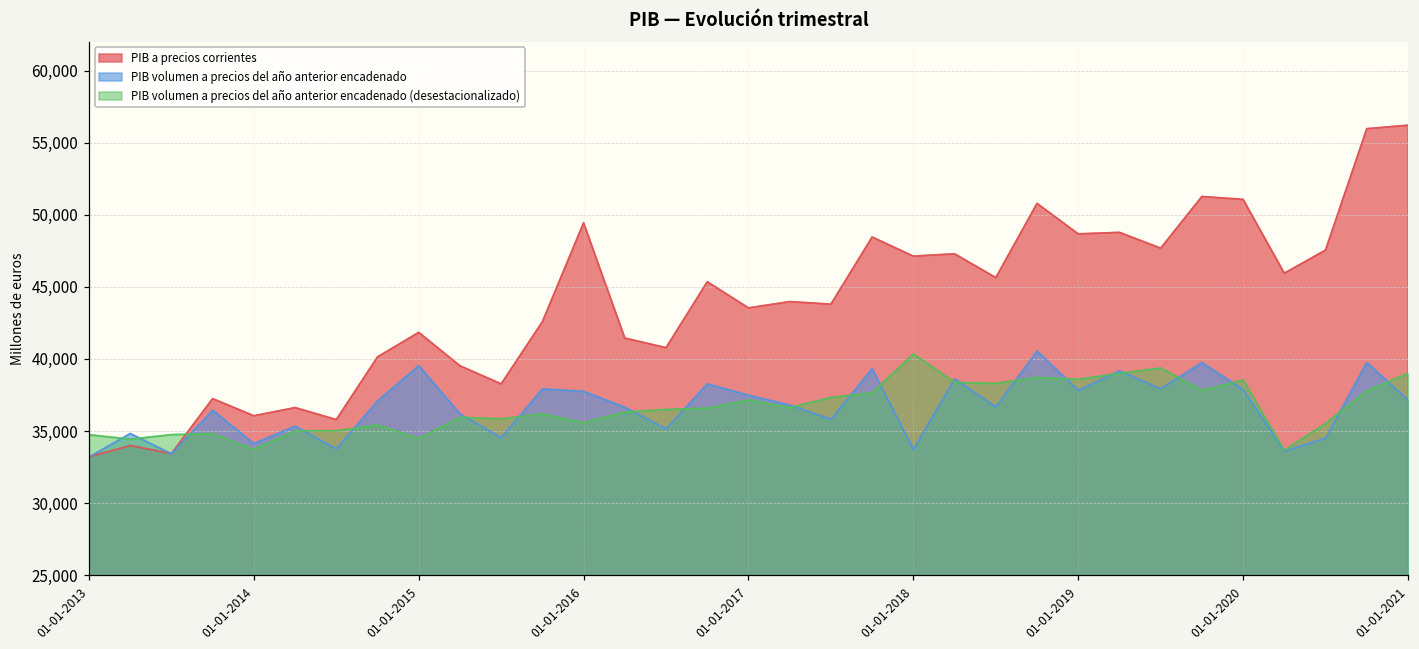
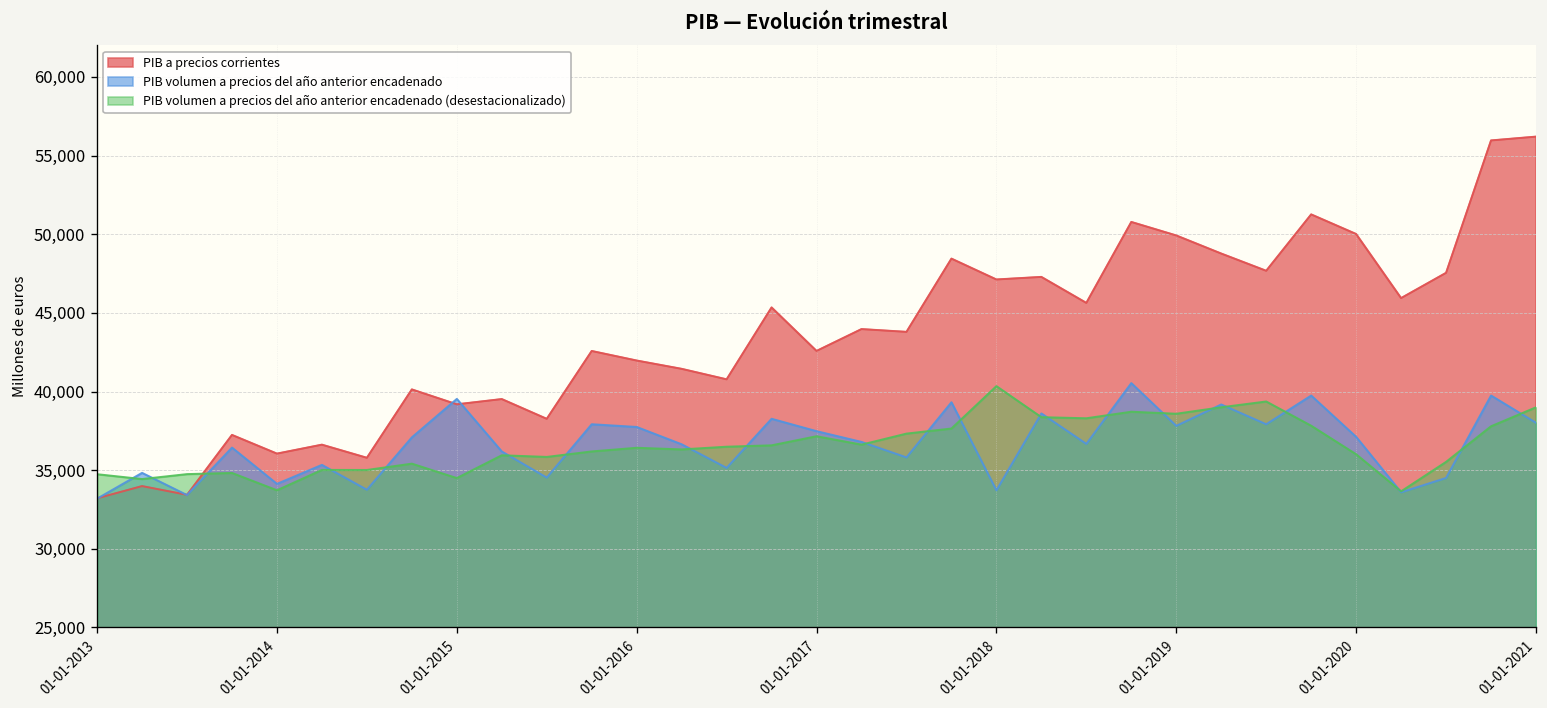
PIB a precios corrientes, 01-01-2015: 41,800 -> 39,200
PIB a precios corrientes, 01-01-2016: 49,400 -> 42,000
PIB volumen a precios del año anterior encadenado (desestacionalizado), 01-01-2016: 35,600 -> 36,400
PIB a precios corrientes, 01-01-2017: 43,500 -> 42,600
PIB a precios corrientes, 01-01-2019: 48,700 -> 49,900
PIB a precios corrientes, 01-01-2020: 51,100 -> 50,000
PIB volumen a precios del año anterior encadenado, 01-01-2020: 37,900 -> 37,100
PIB volumen a precios del año anterior encadenado (desestacionalizado), 01-01-2020: 38,500 -> 36,000
PIB volumen a precios del año anterior encadenado, 01-01-2021: 37,100 -> 38,000
